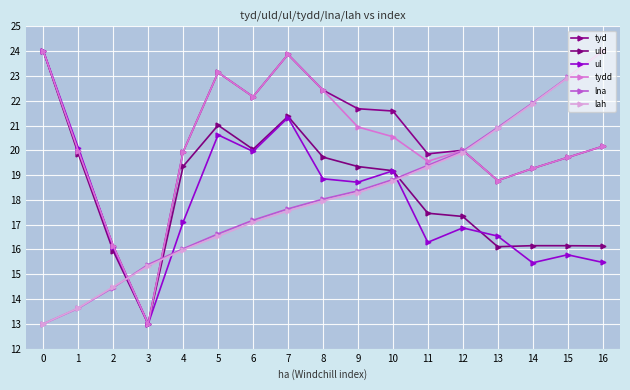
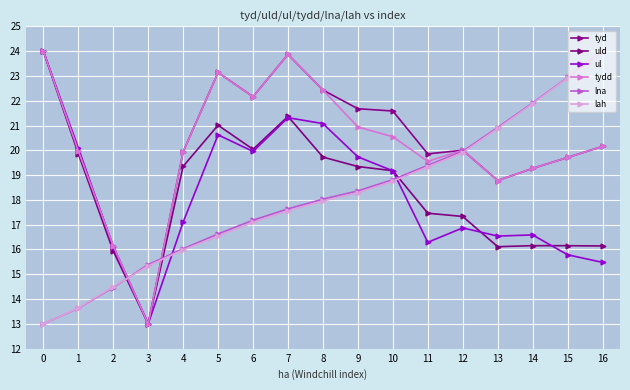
ul, 8: 18.9 -> 21.1
ul, 9: 18.7 -> 19.7
ul, 14: 15.5 -> 16.6
